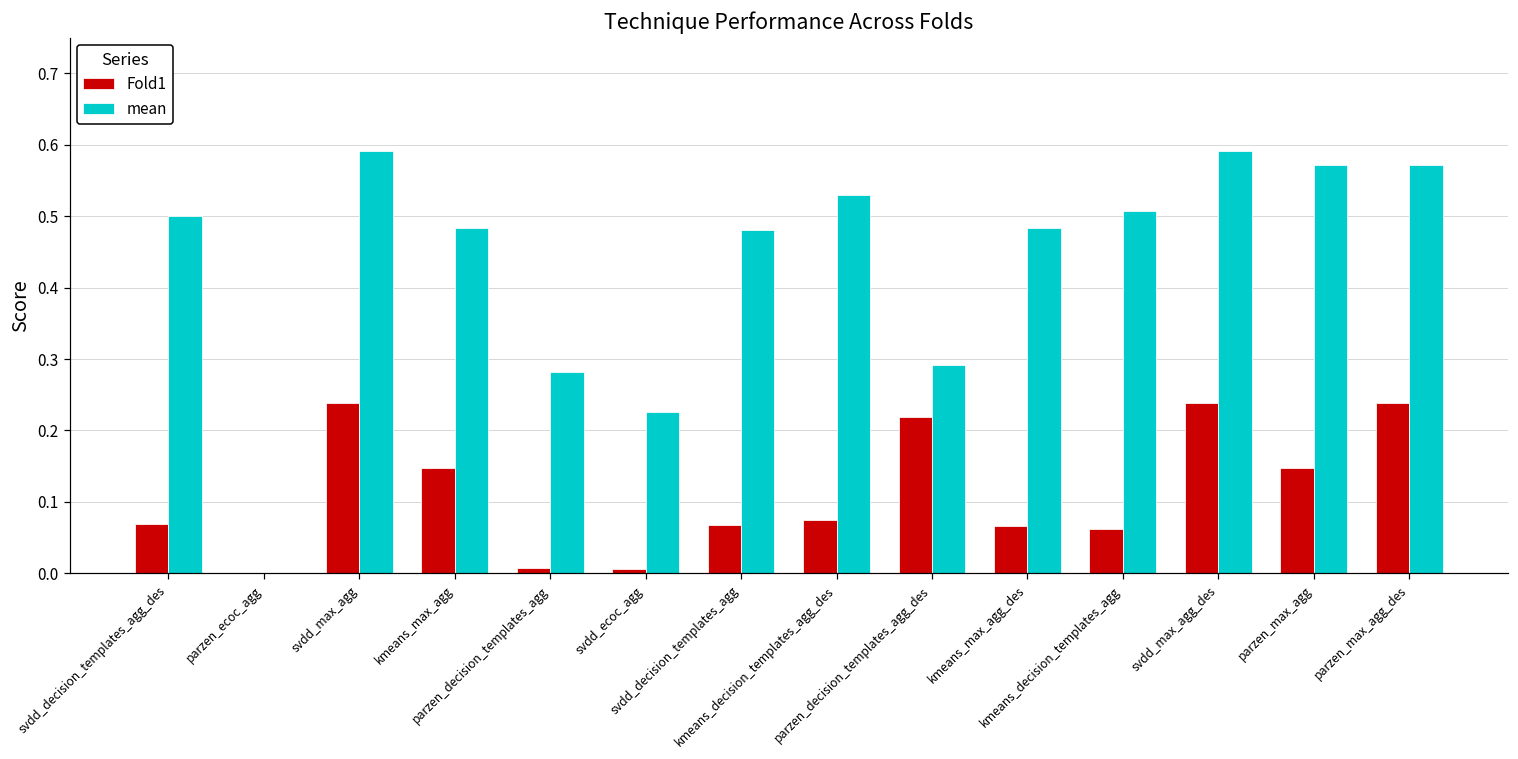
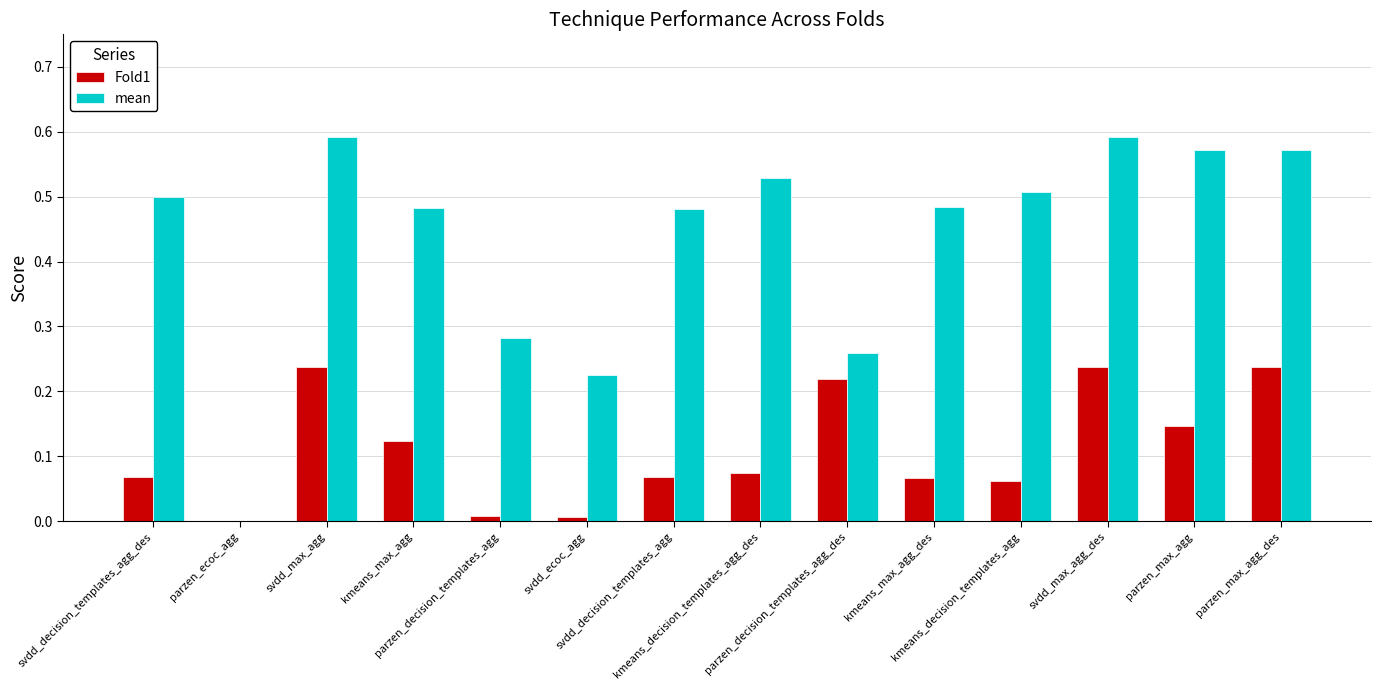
Fold1, kmeans_max_agg: 0.15 -> 0.12
mean, parzen_decision_templates_agg_des: 0.29 -> 0.26
